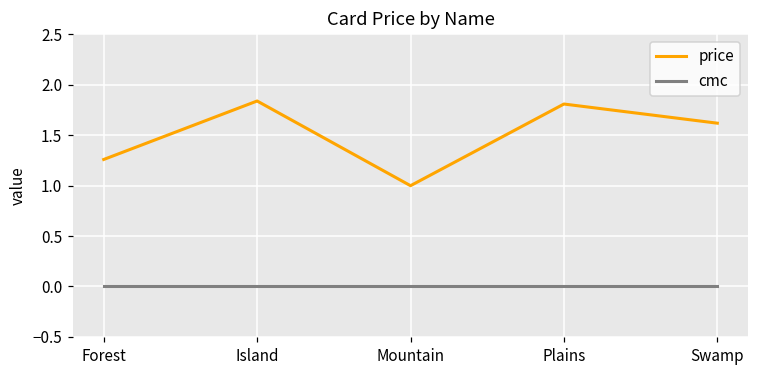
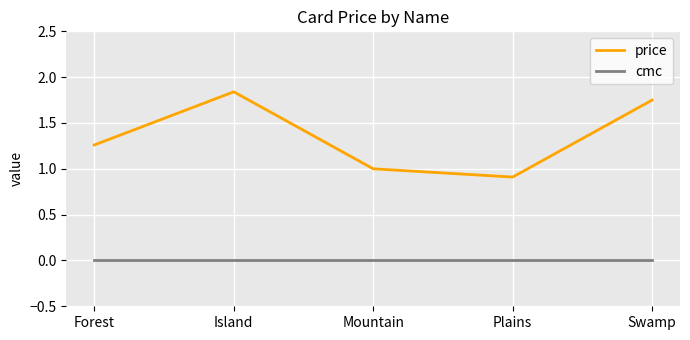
price, Plains: 1.8 -> 0.9
price, Swamp: 1.6 -> 1.8
